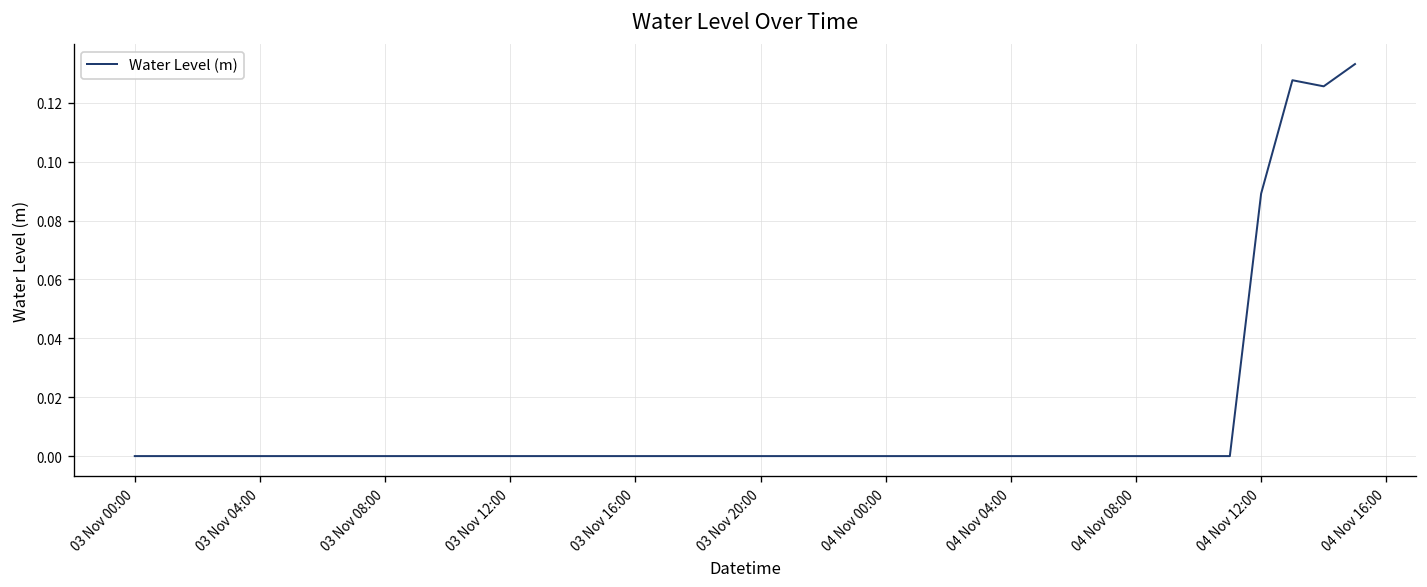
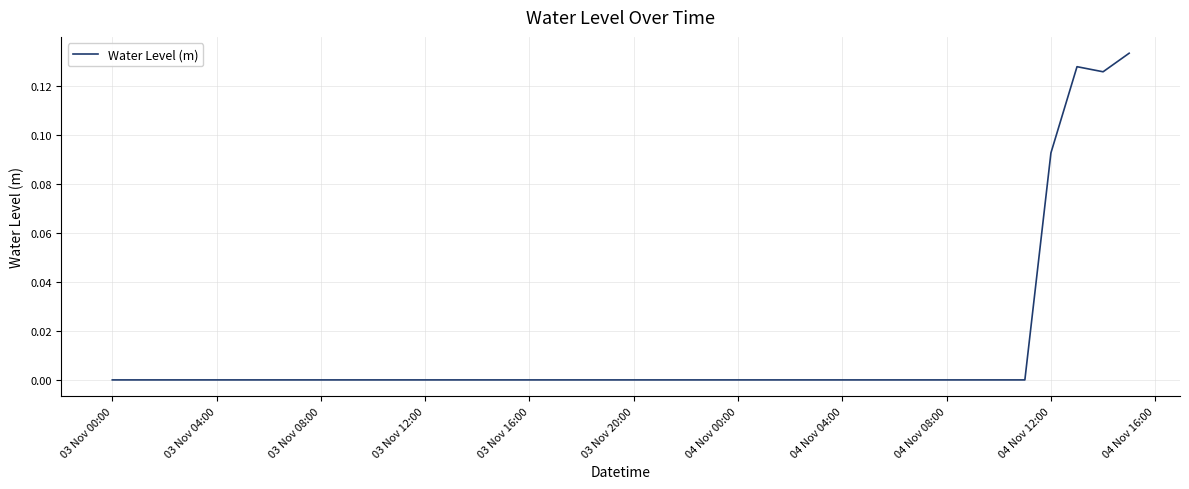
04 Nov 12:00: 0.089 -> 0.093
